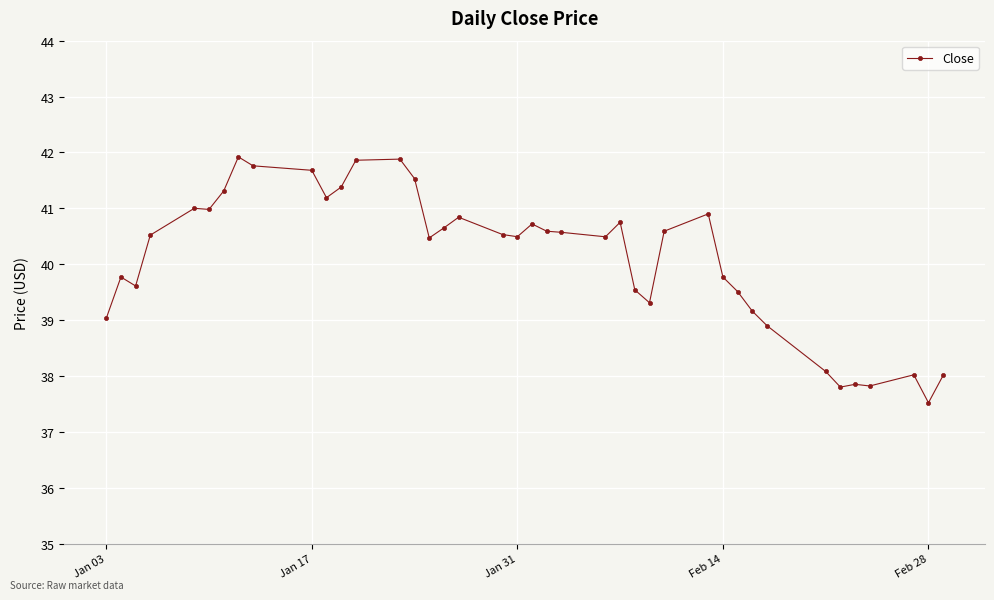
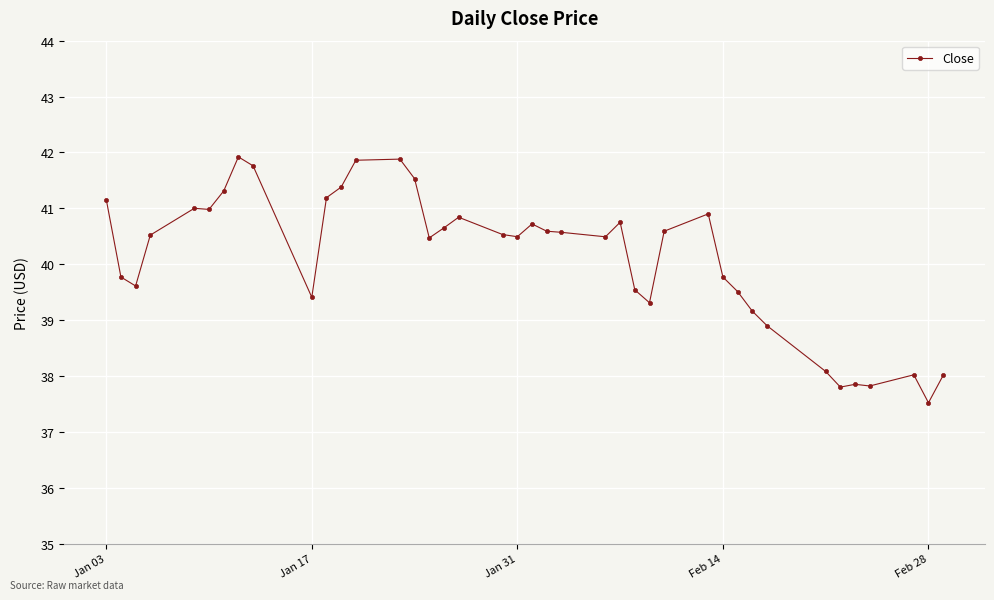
Jan 03: 39.0 -> 41.2
Jan 17: 41.7 -> 39.4
